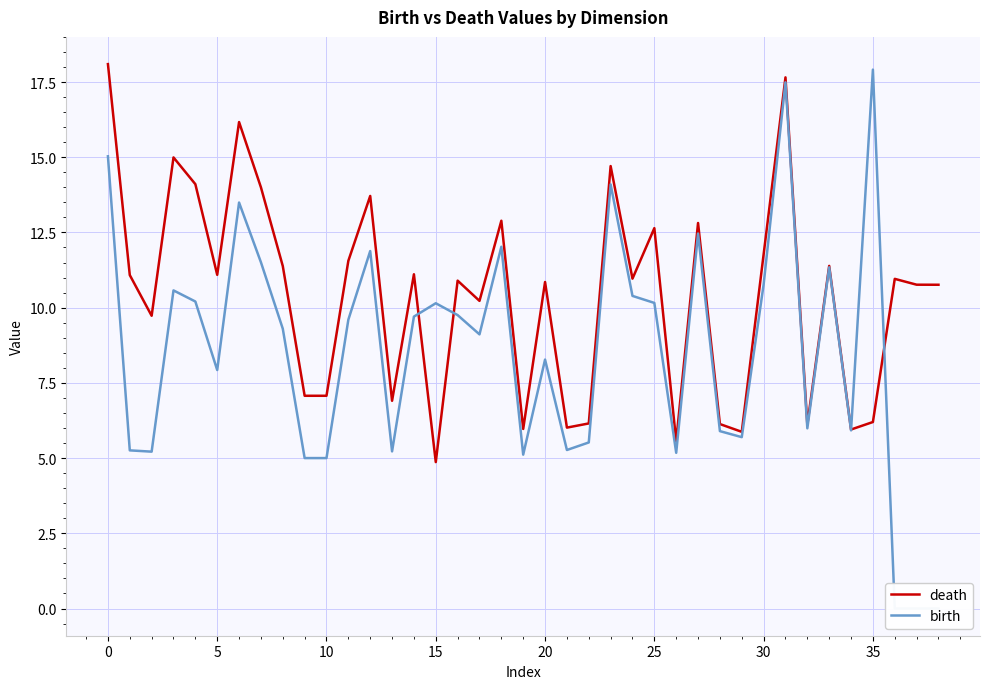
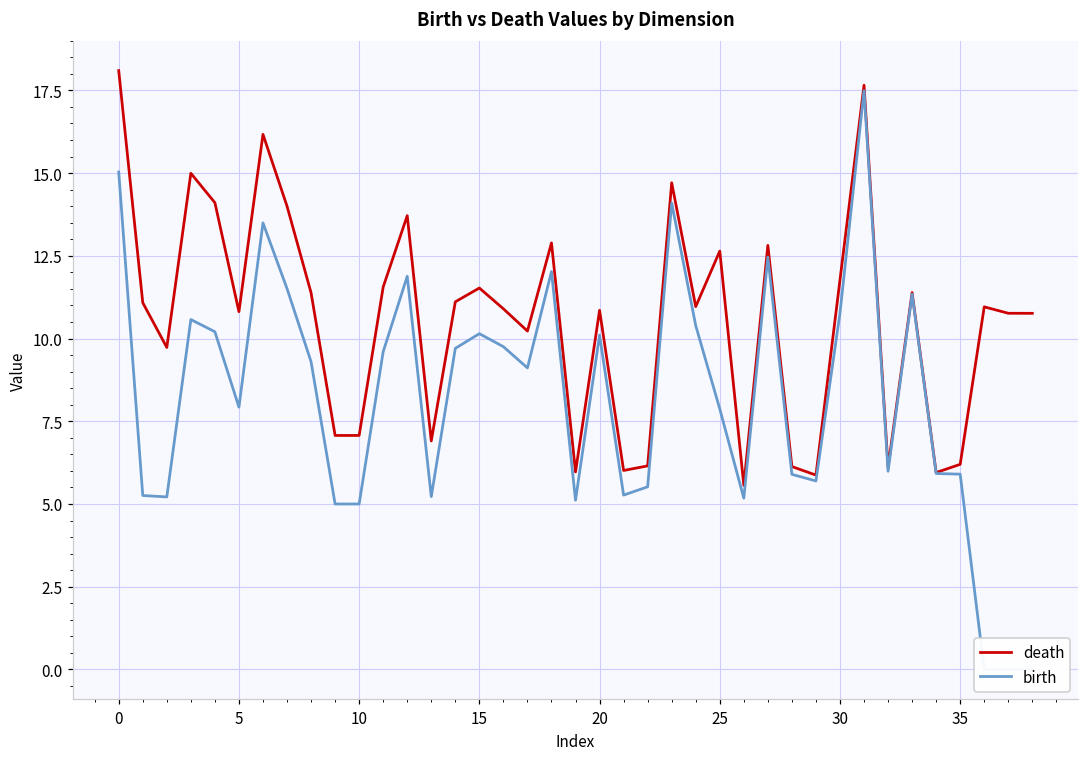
death, 5: 11.1 -> 10.8
death, 15: 4.9 -> 11.5
birth, 20: 8.3 -> 10.1
birth, 25: 10.2 -> 7.9
birth, 35: 17.9 -> 5.9
